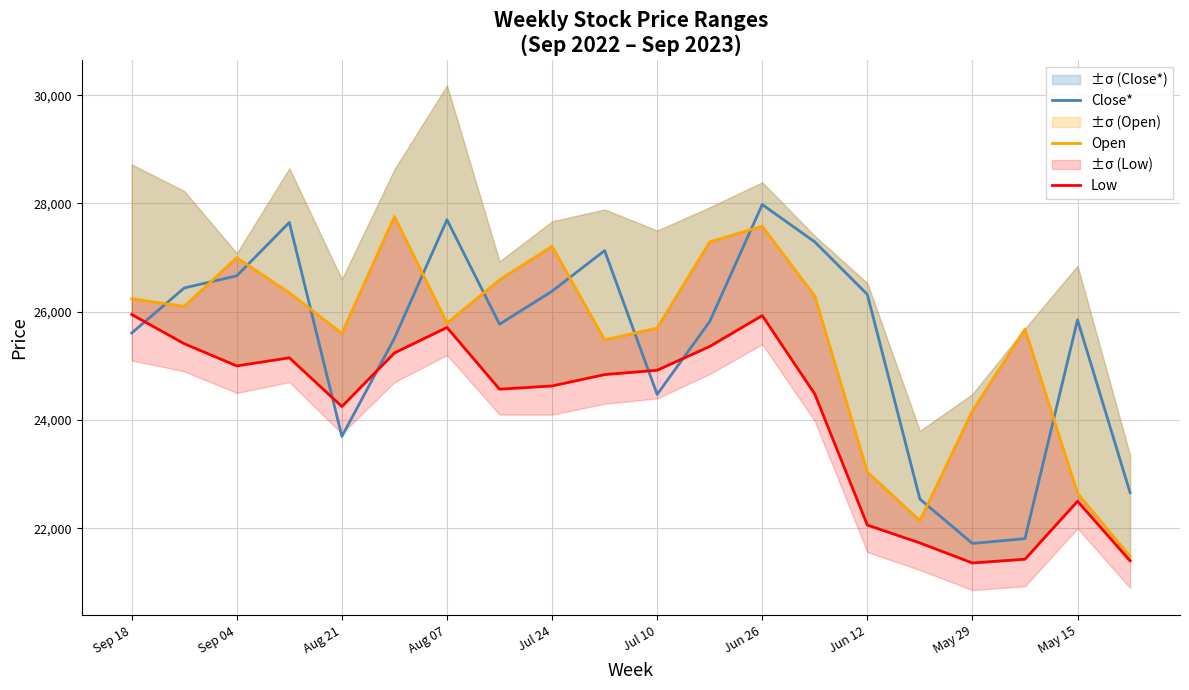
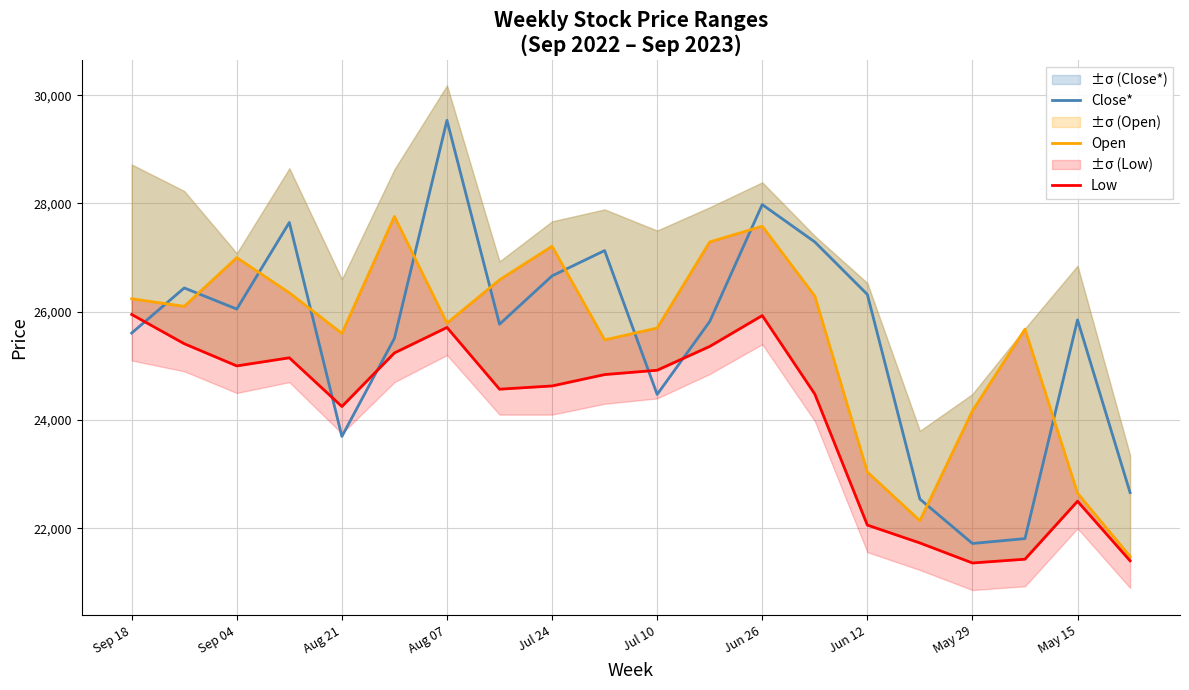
Close*, Sep 04: 26,700 -> 26,100
Close*, Aug 07: 27,700 -> 29,500
Close*, Jul 24: 26,400 -> 26,700
